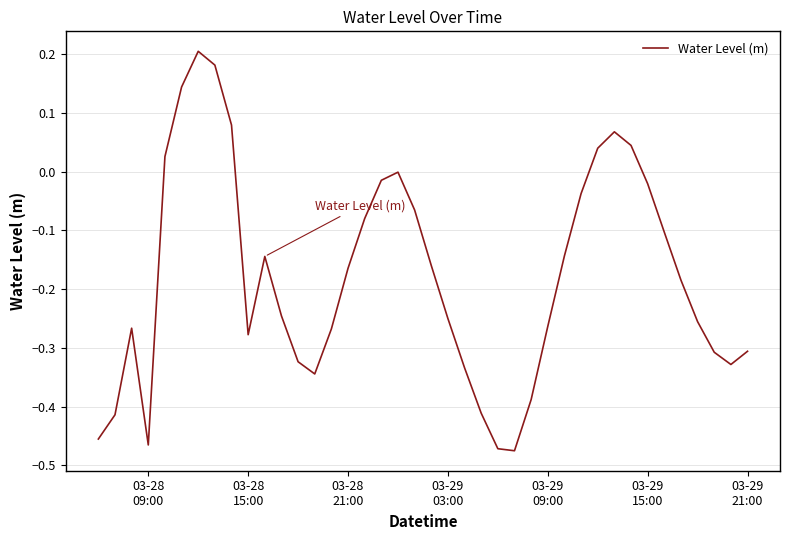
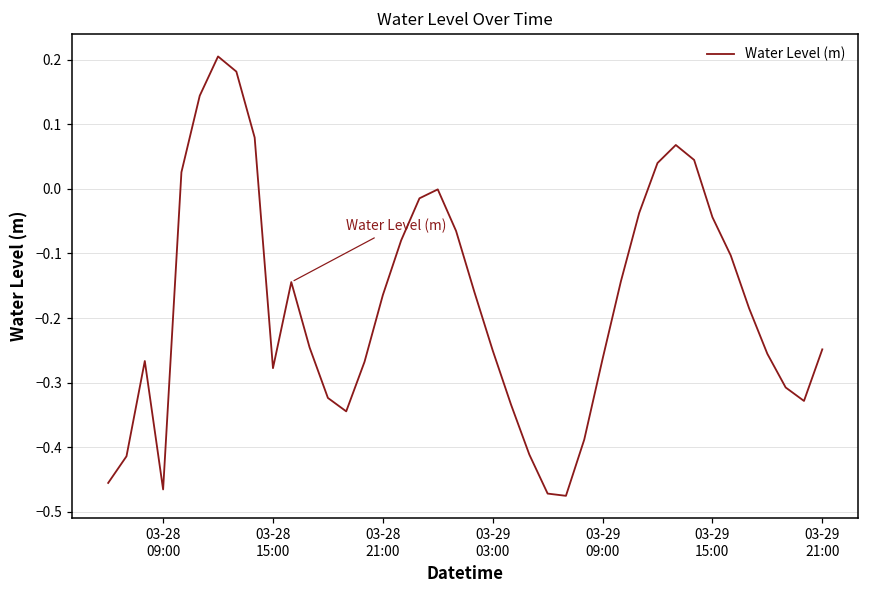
03-29 15:00: -0.02 -> -0.04
03-29 21:00: -0.31 -> -0.25
